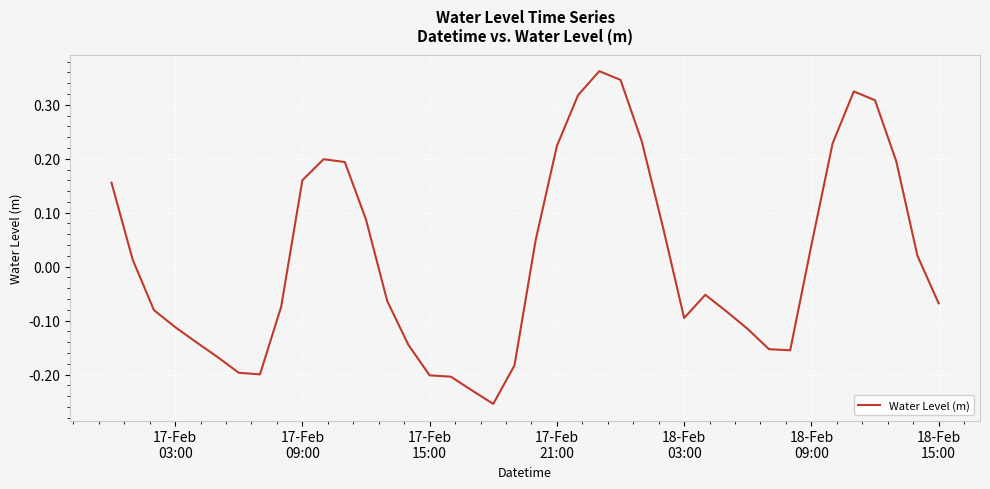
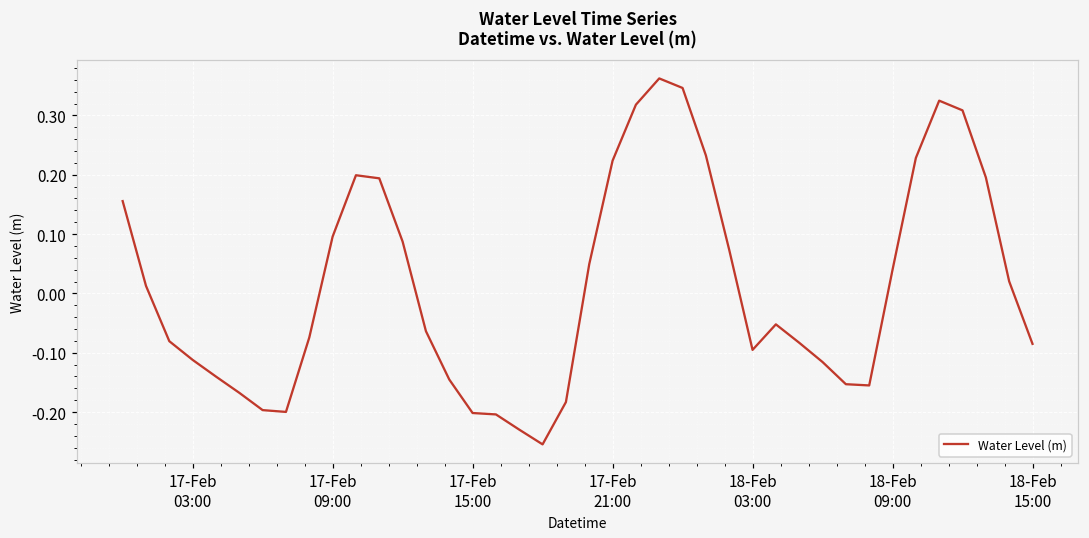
17-Feb 09:00: 0.16 -> 0.10
18-Feb 15:00: -0.07 -> -0.09
